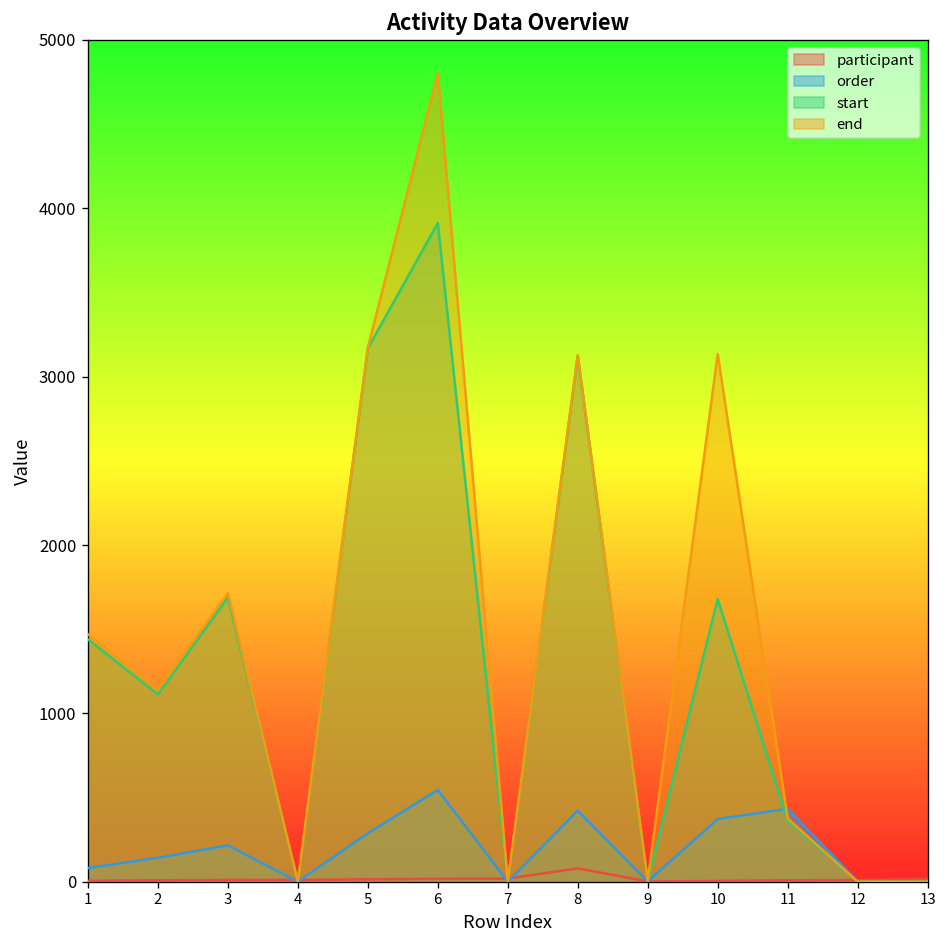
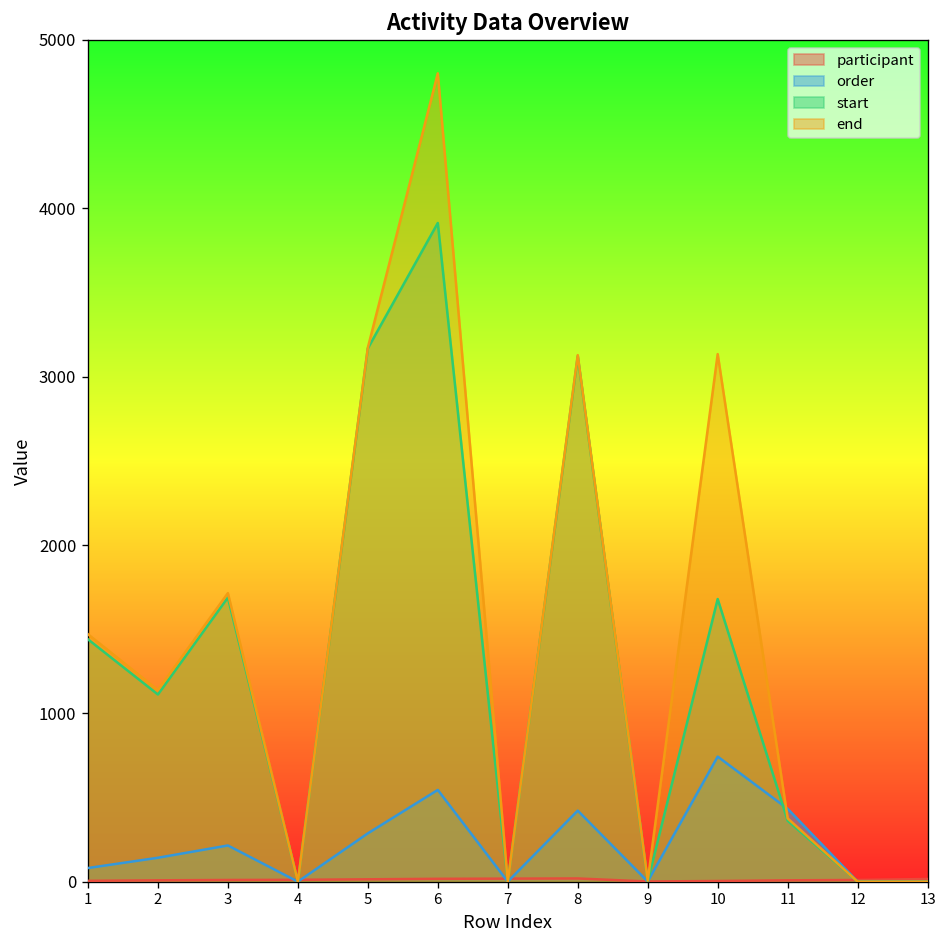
participant, 8: 80 -> 20
order, 10: 370 -> 740
